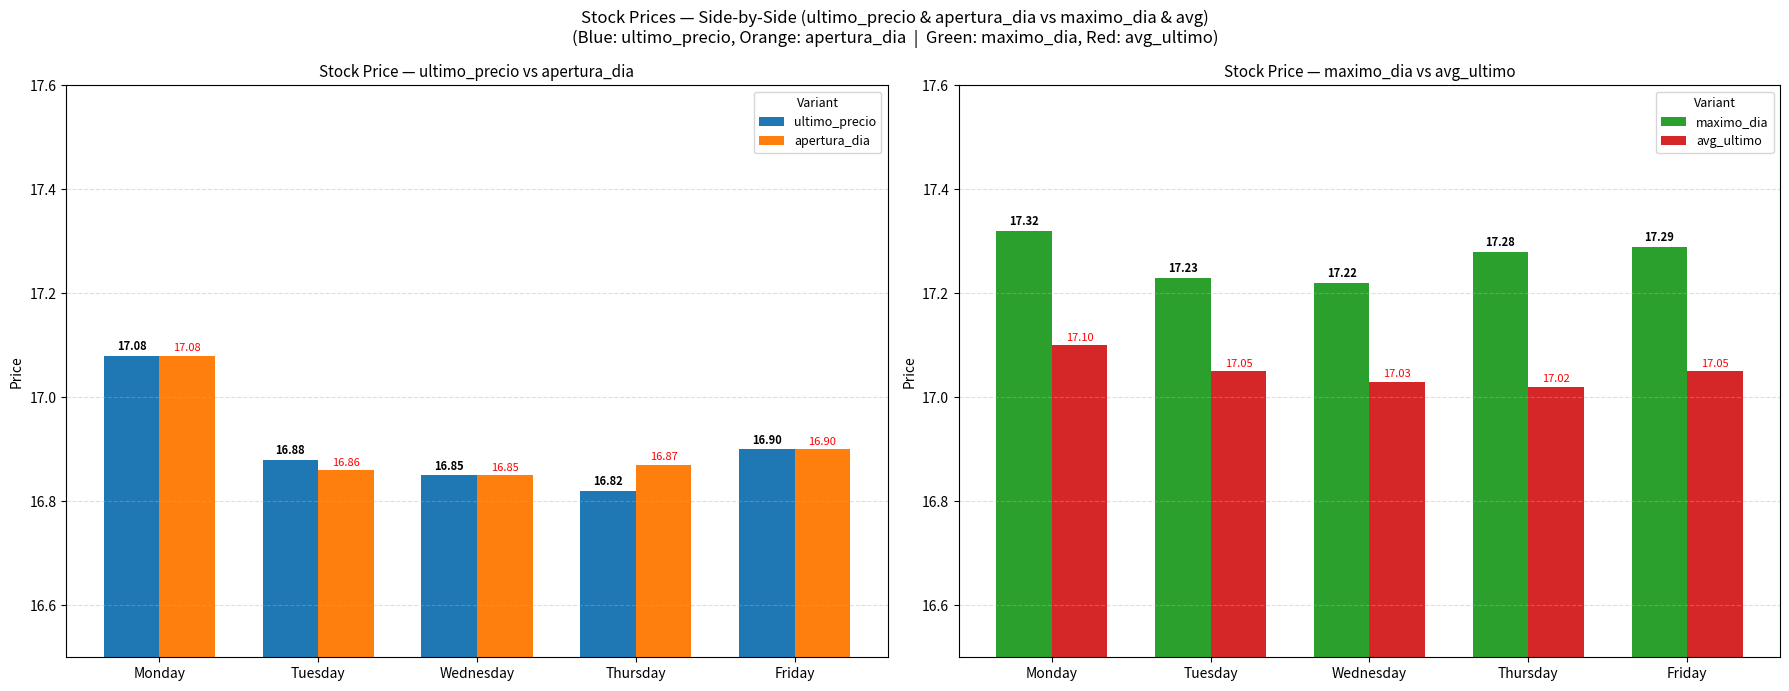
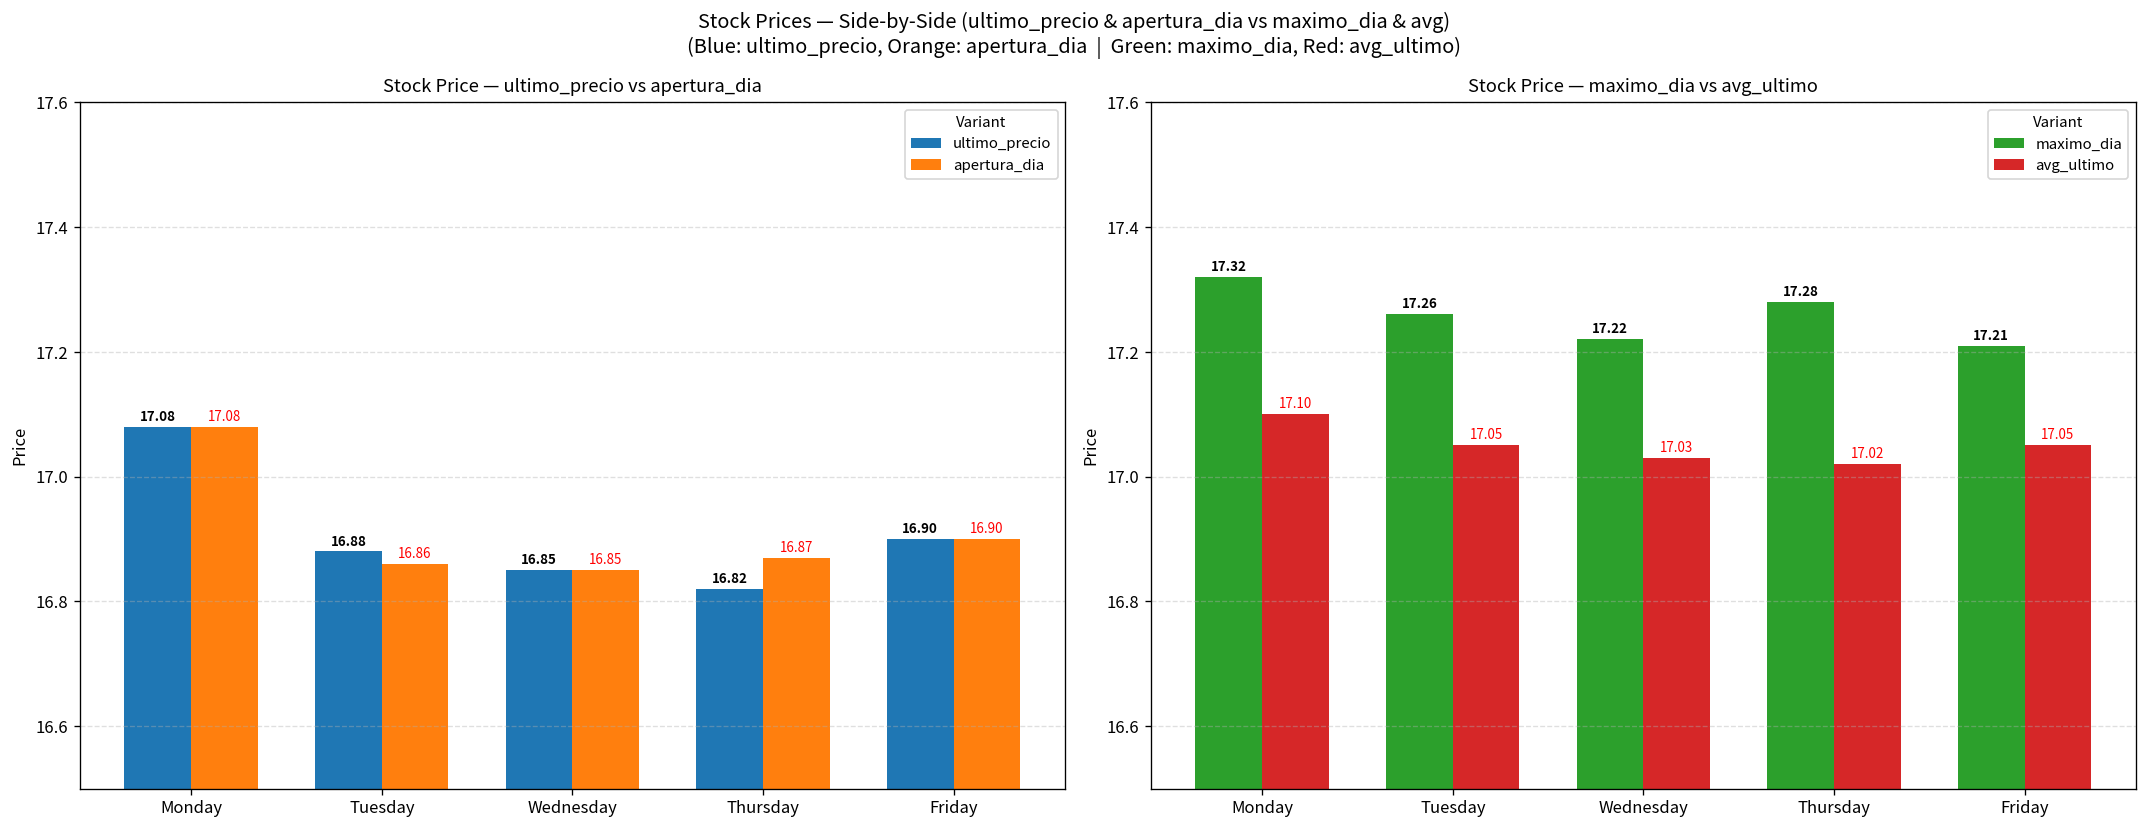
Stock Price — maximo_dia vs avg_ultimo, maximo_dia, Tuesday: 17.23 -> 17.26
Stock Price — maximo_dia vs avg_ultimo, maximo_dia, Friday: 17.29 -> 17.21
